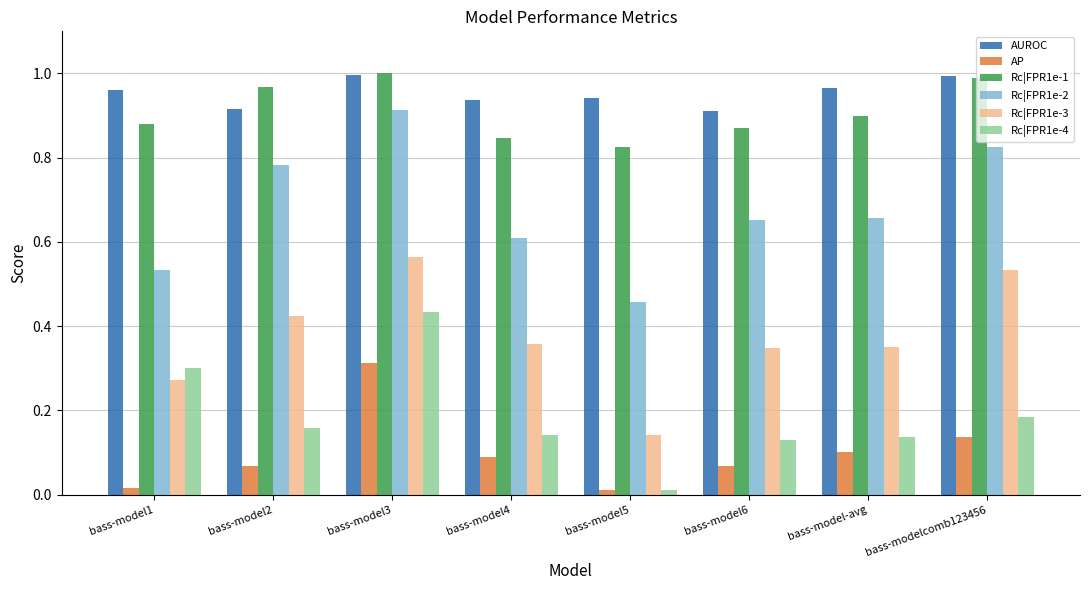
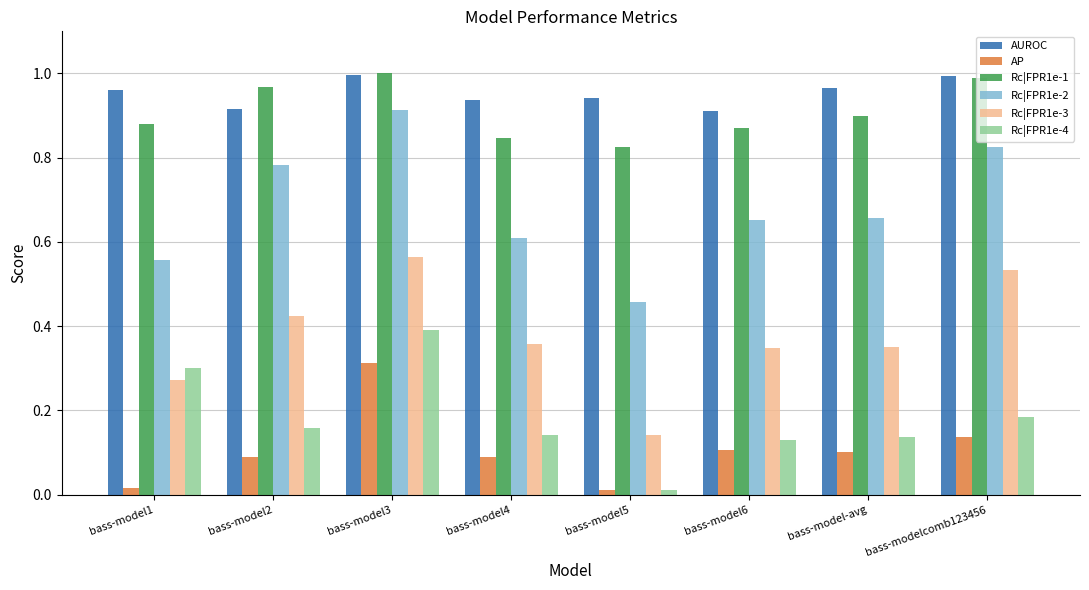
Rc|FPR1e-2, bass-model1: 0.53 -> 0.56
AP, bass-model2: 0.07 -> 0.09
Rc|FPR1e-4, bass-model3: 0.43 -> 0.39
AP, bass-model6: 0.07 -> 0.11
